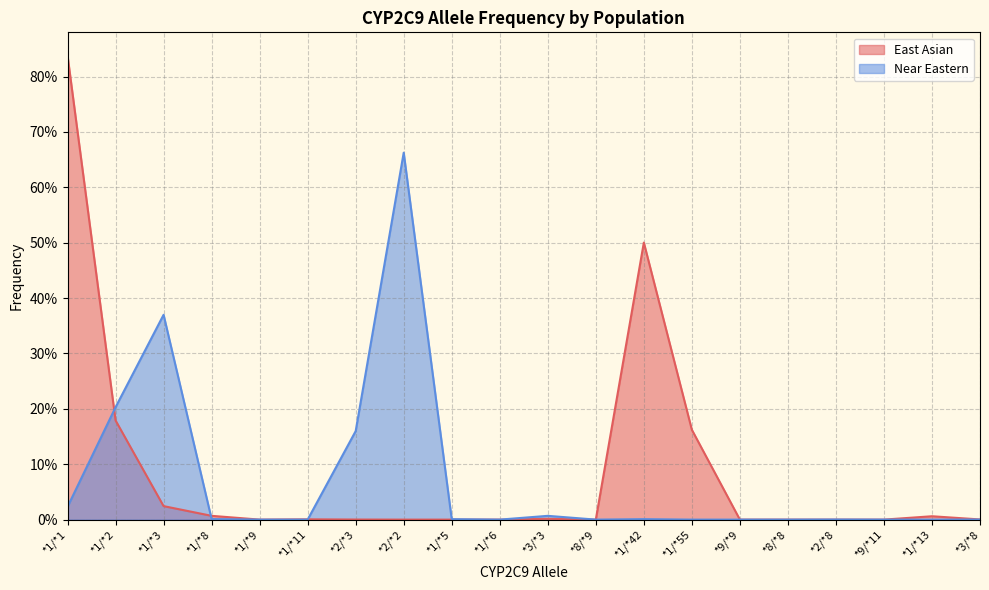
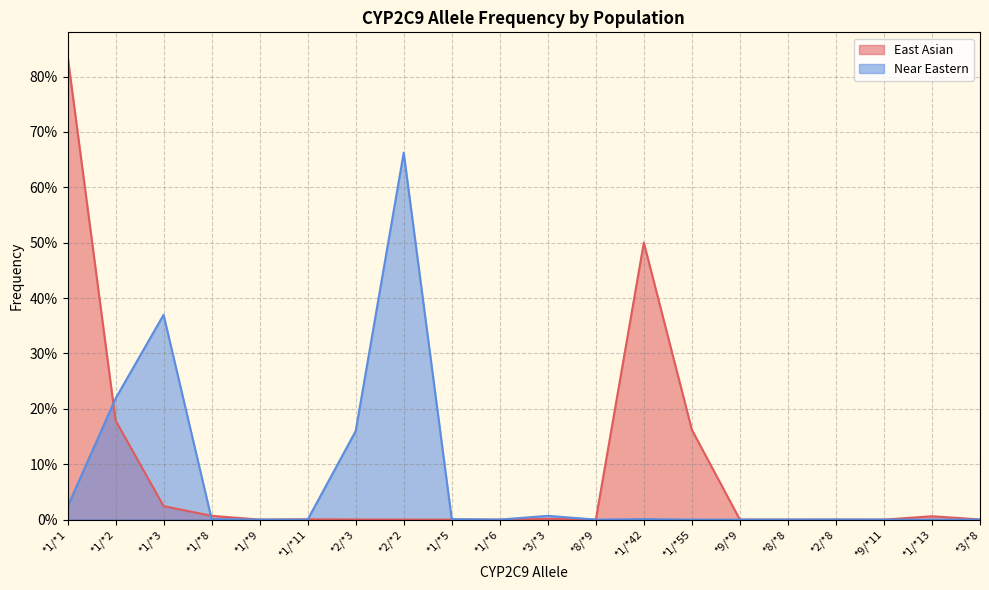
Near Eastern, *1/*2: 20% -> 22%
